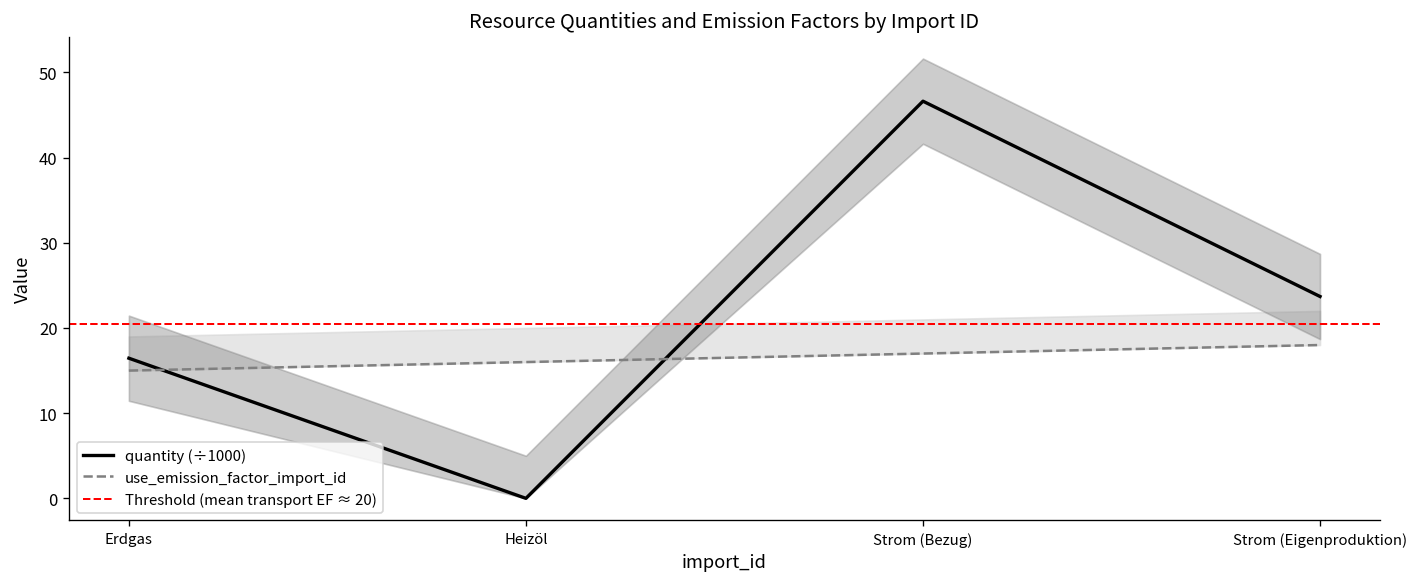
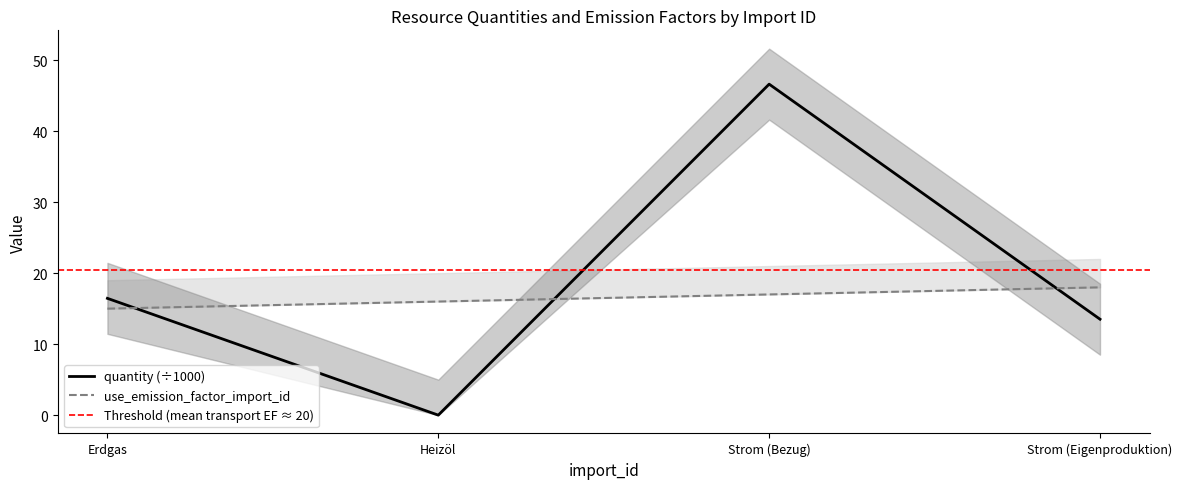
quantity (÷1000), Strom (Eigenproduktion): 24 -> 14
